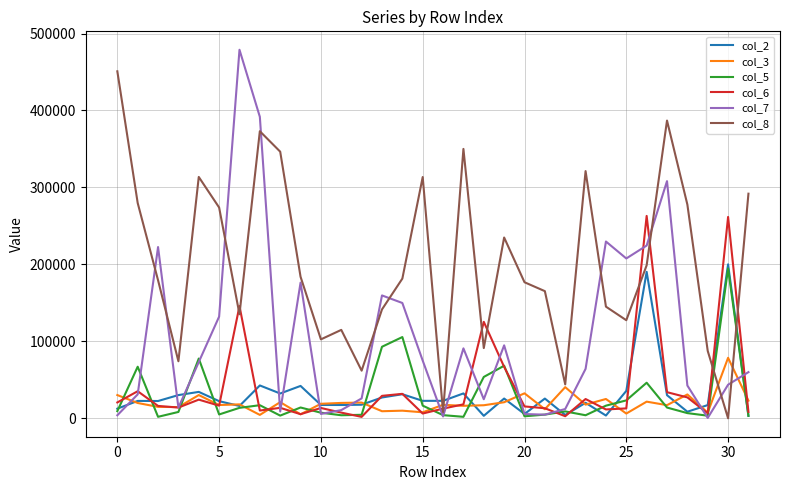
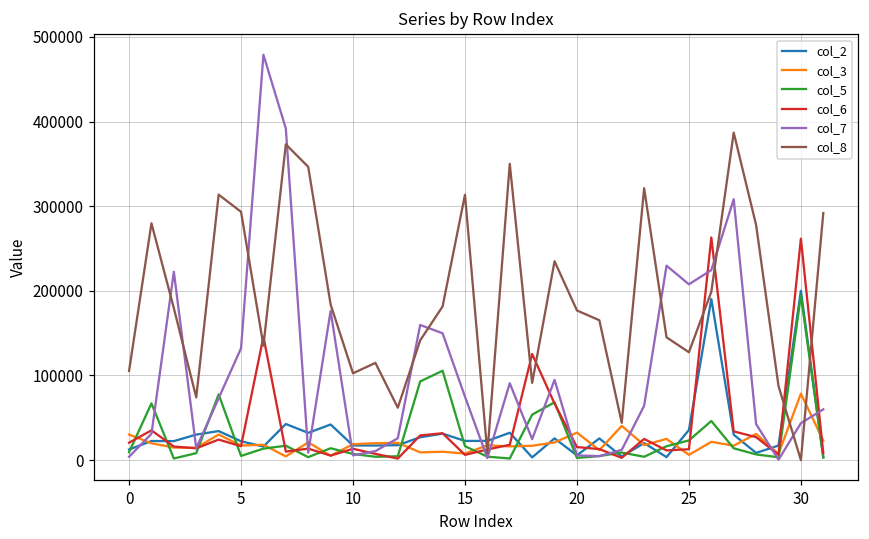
col_8, 0: 450000 -> 110000
col_8, 5: 270000 -> 290000
